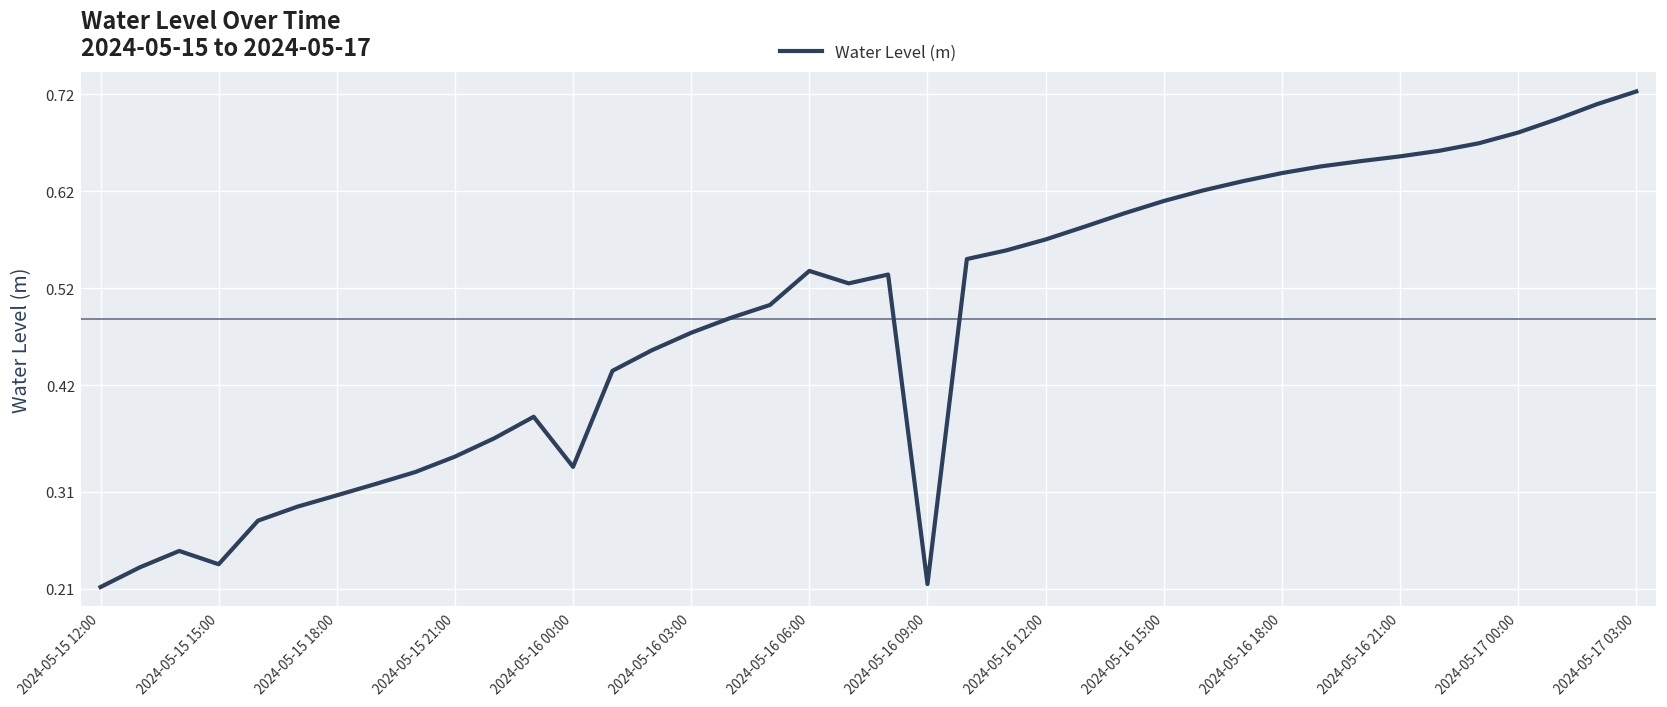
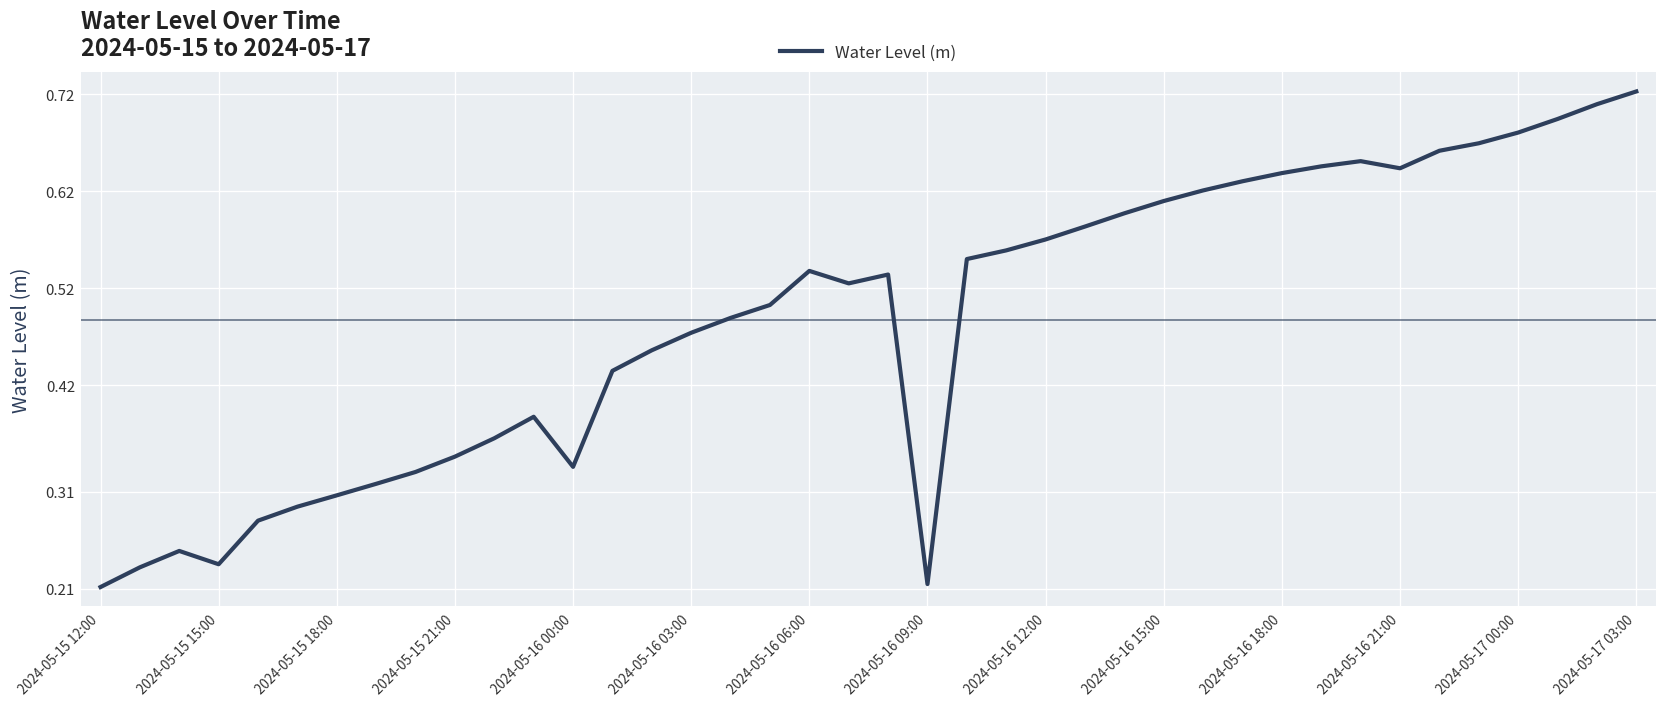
2024-05-16 21:00: 0.66 -> 0.64
